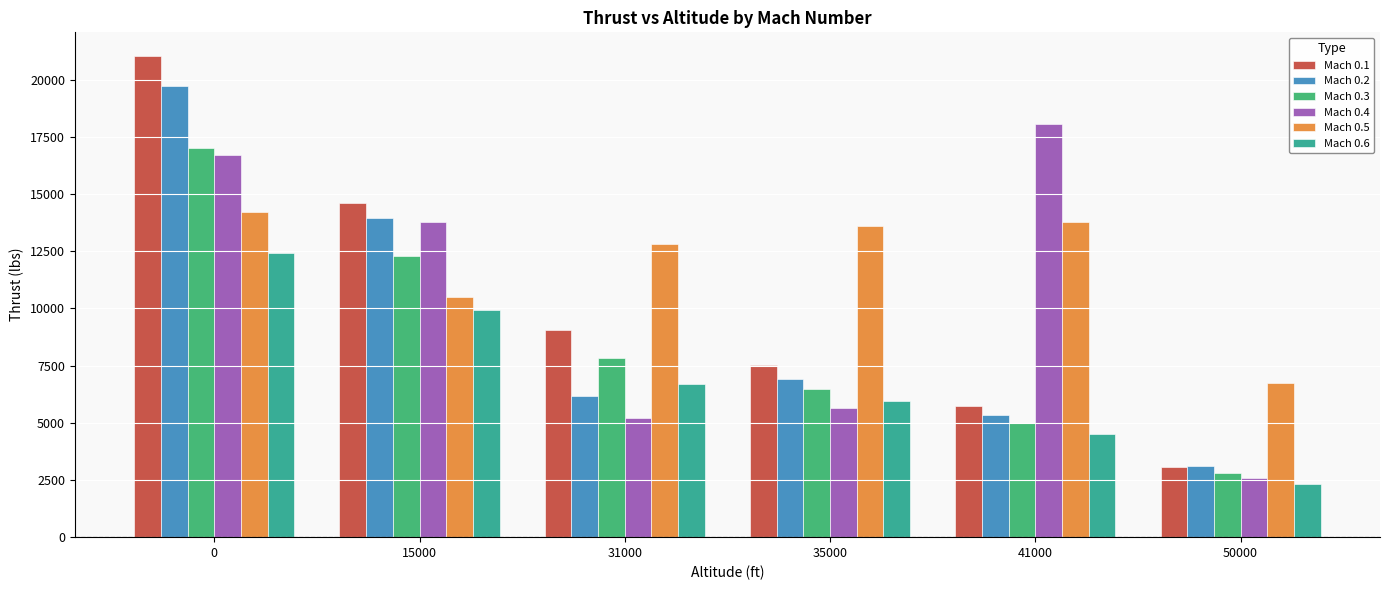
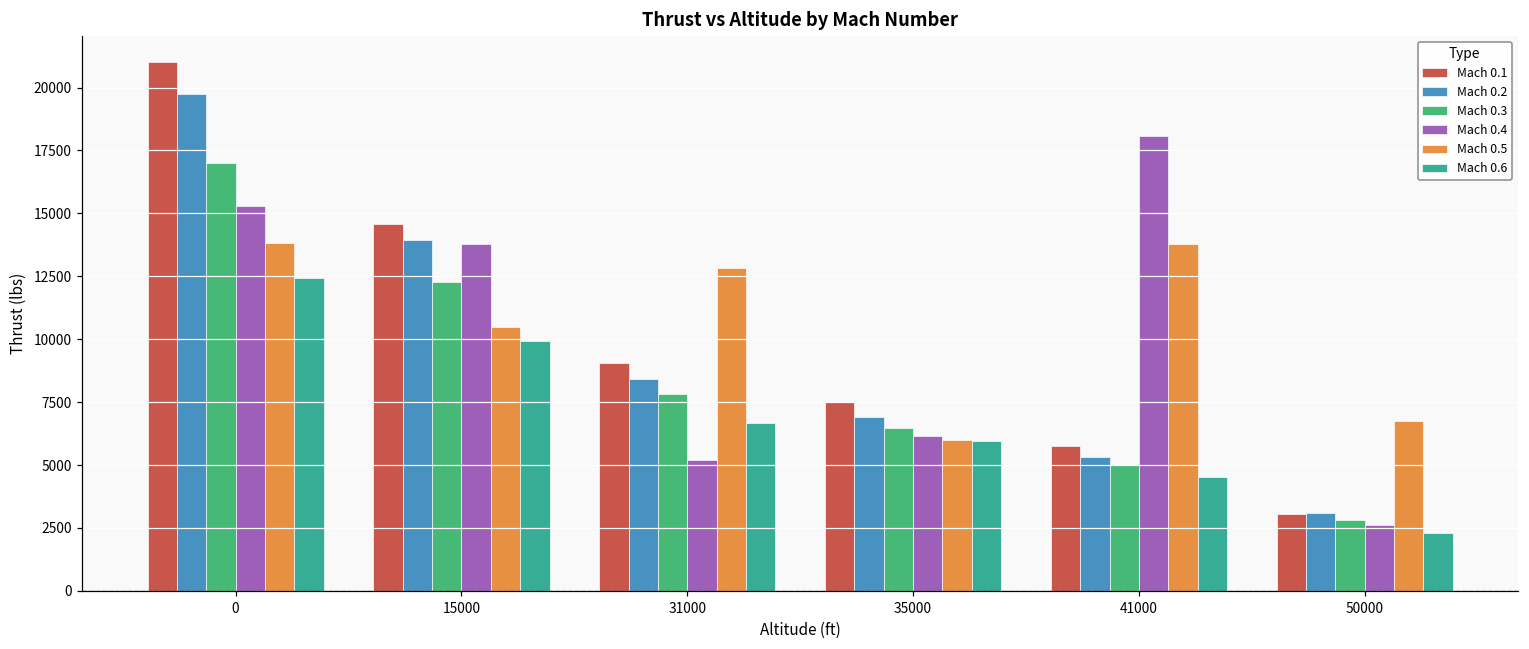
Mach 0.4, 0: 16700 -> 15300
Mach 0.5, 0: 14200 -> 13800
Mach 0.2, 31000: 6200 -> 8400
Mach 0.4, 35000: 5700 -> 6200
Mach 0.5, 35000: 13600 -> 6000
